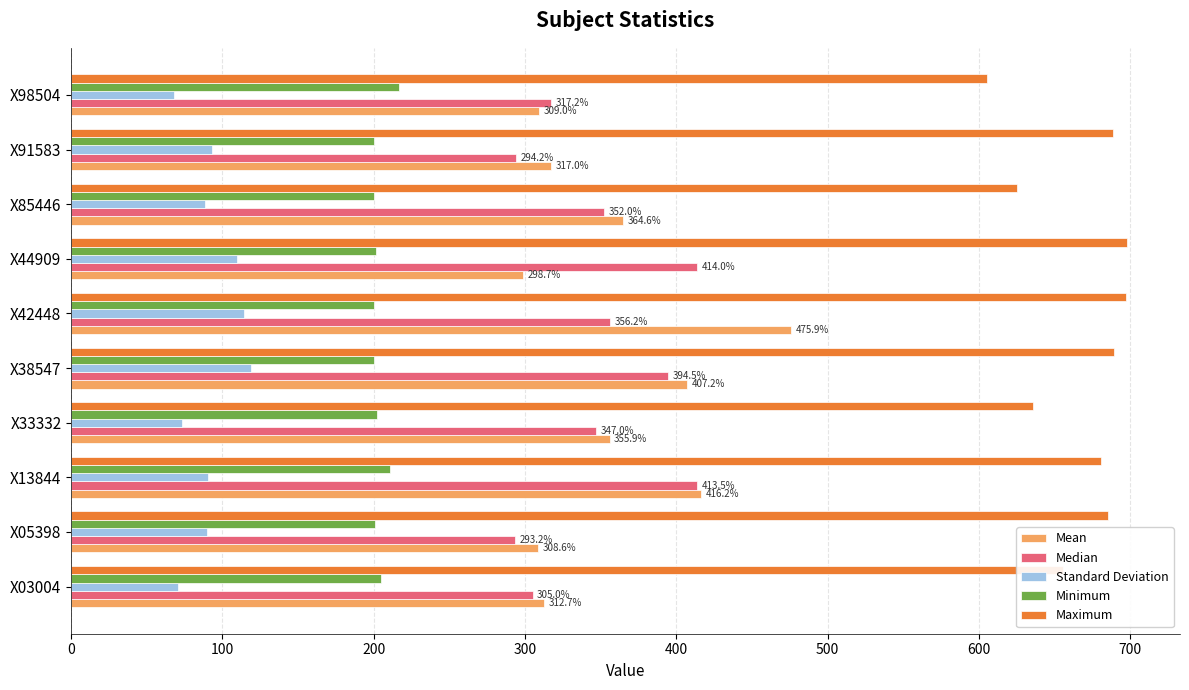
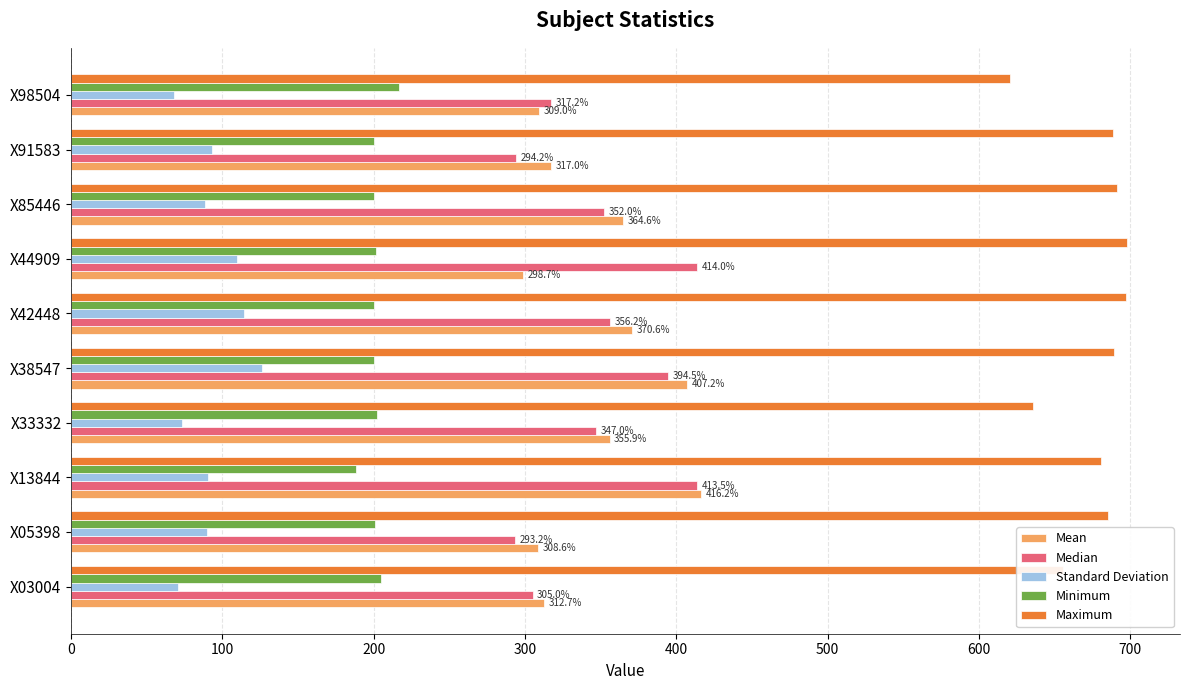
Maximum, X98504: 606 -> 621
Maximum, X85446: 625 -> 691
Mean, X42448: 475.9% -> 370.6%
Standard Deviation, X38547: 119 -> 126
Minimum, X13844: 211 -> 188
